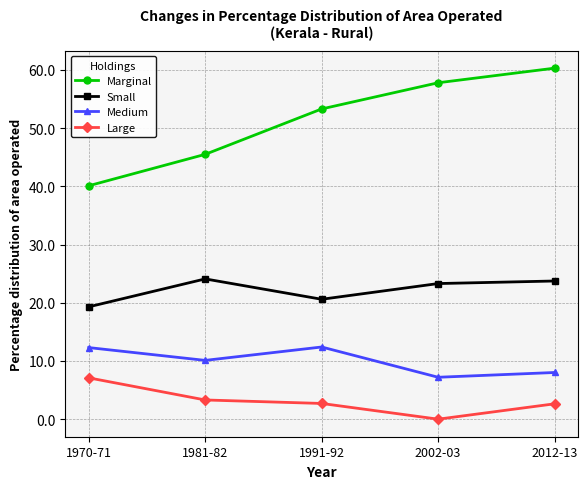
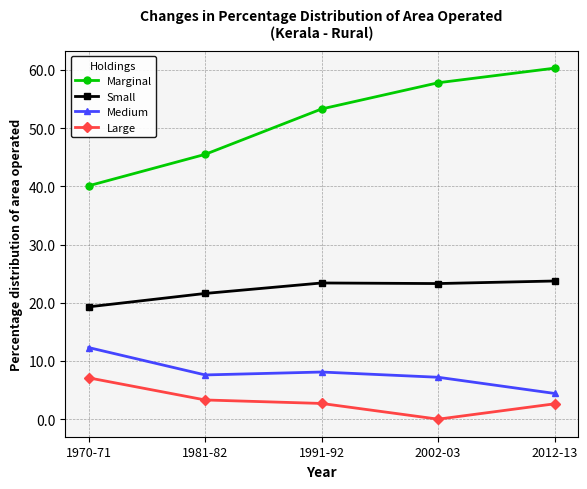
Small, 1981-82: 24 -> 22
Medium, 1981-82: 10 -> 8
Small, 1991-92: 21 -> 23
Medium, 1991-92: 12 -> 8
Medium, 2012-13: 8 -> 4
